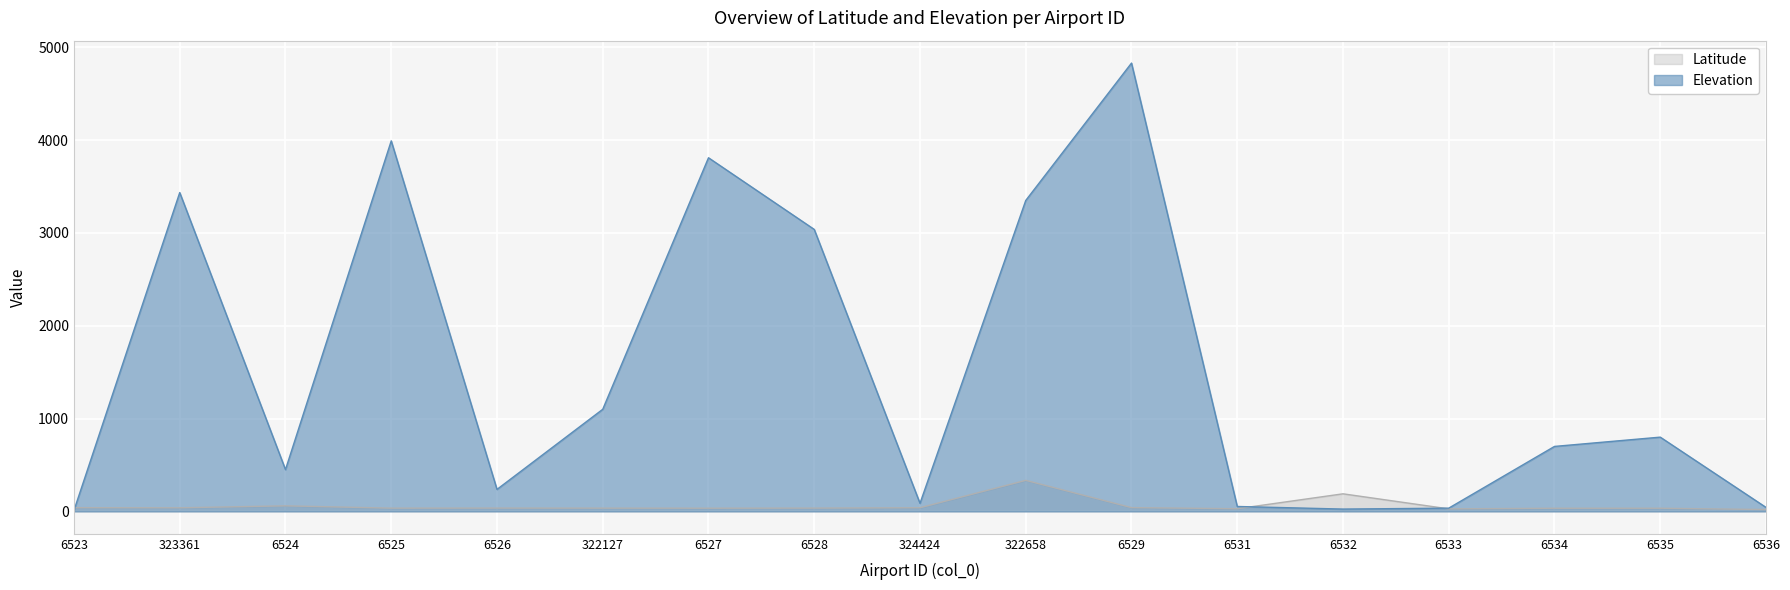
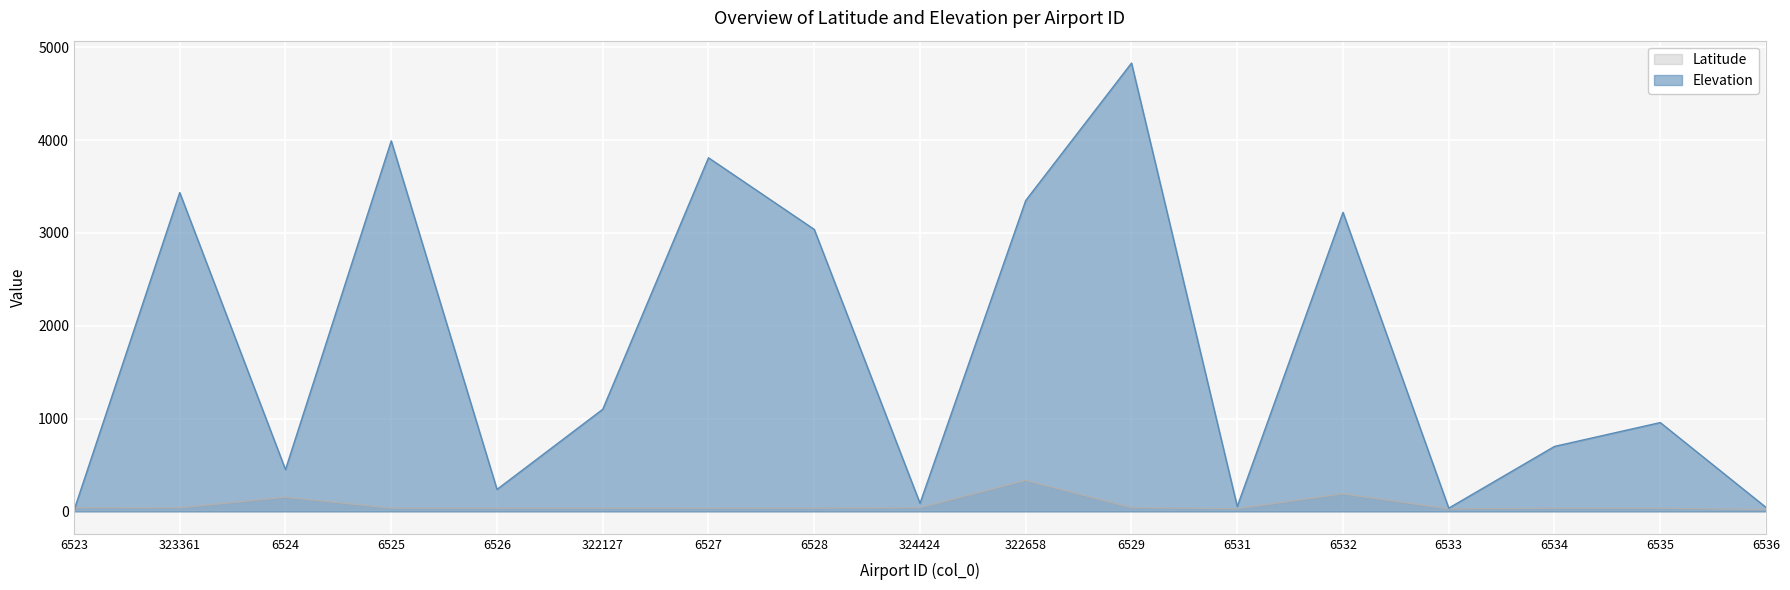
Latitude, 6524: 100 -> 200
Elevation, 6532: 0 -> 3200
Elevation, 6535: 800 -> 1000
